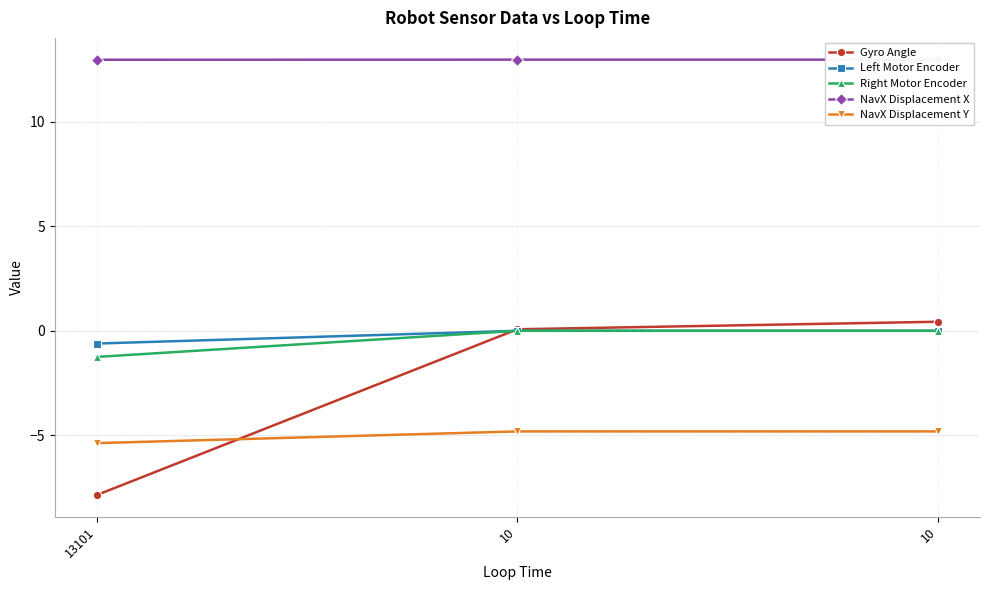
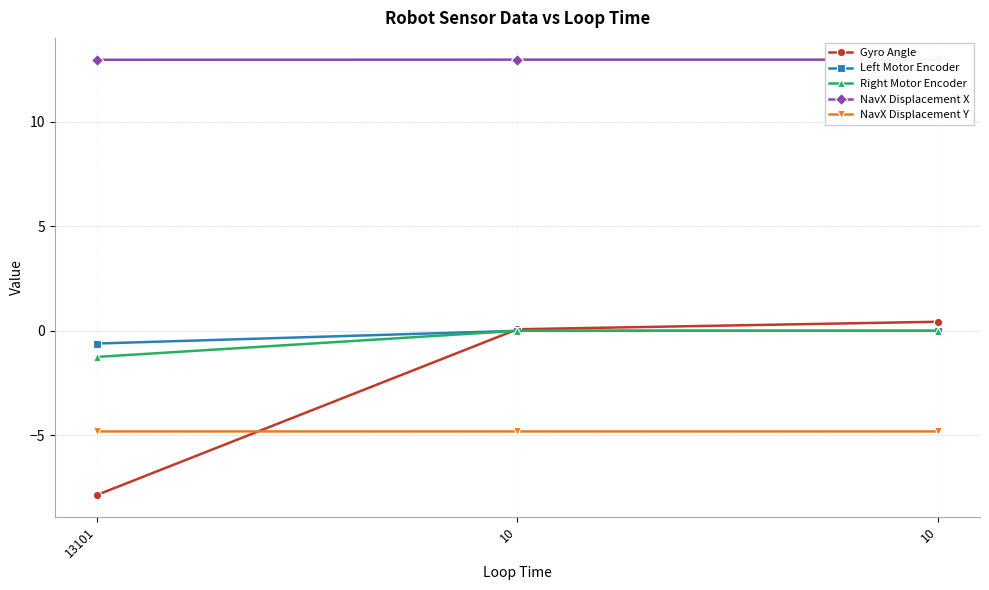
NavX Displacement Y, 13101: -5.4 -> -4.8
